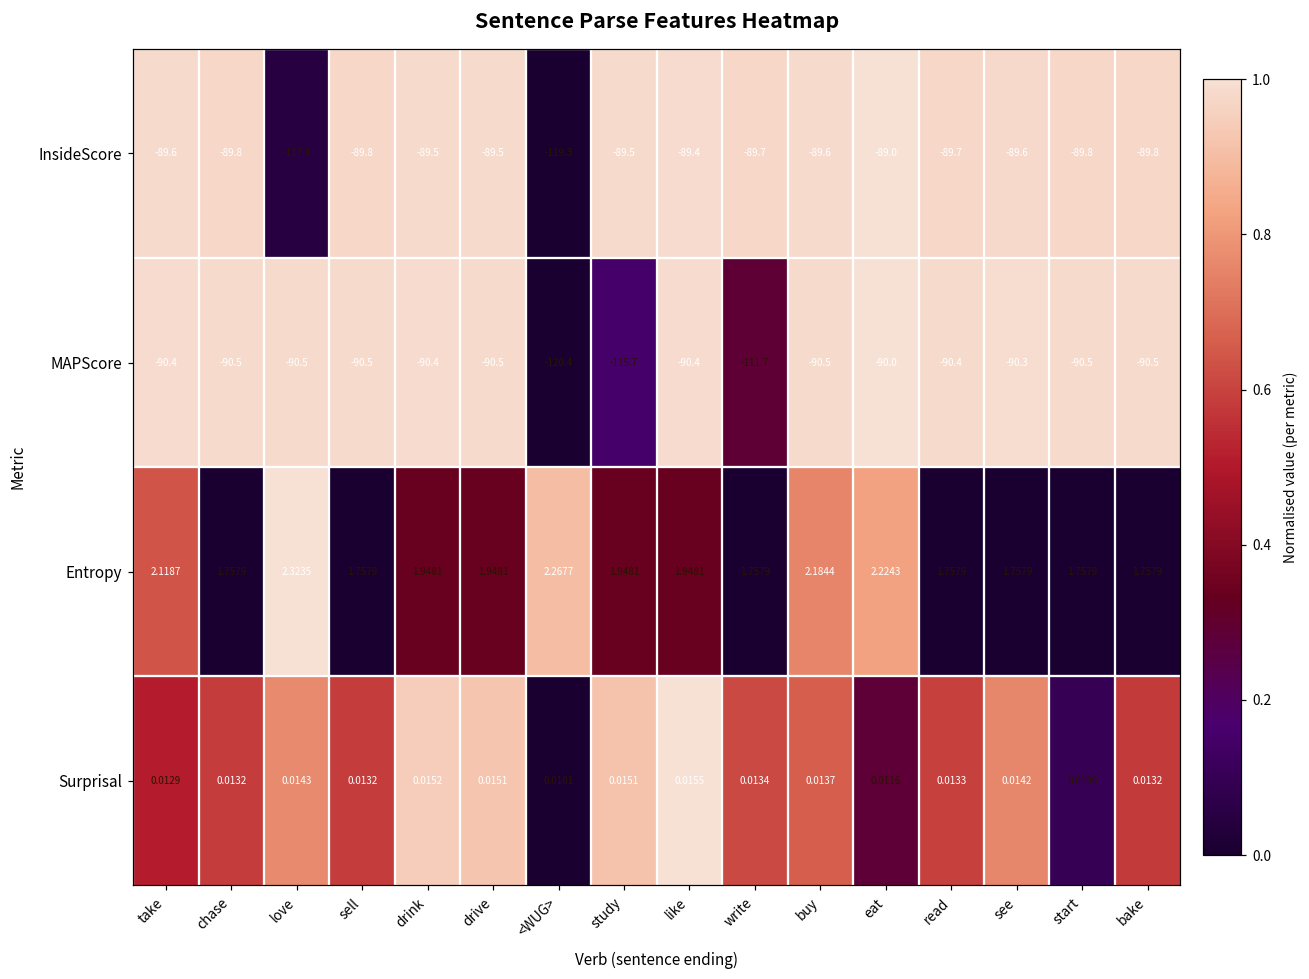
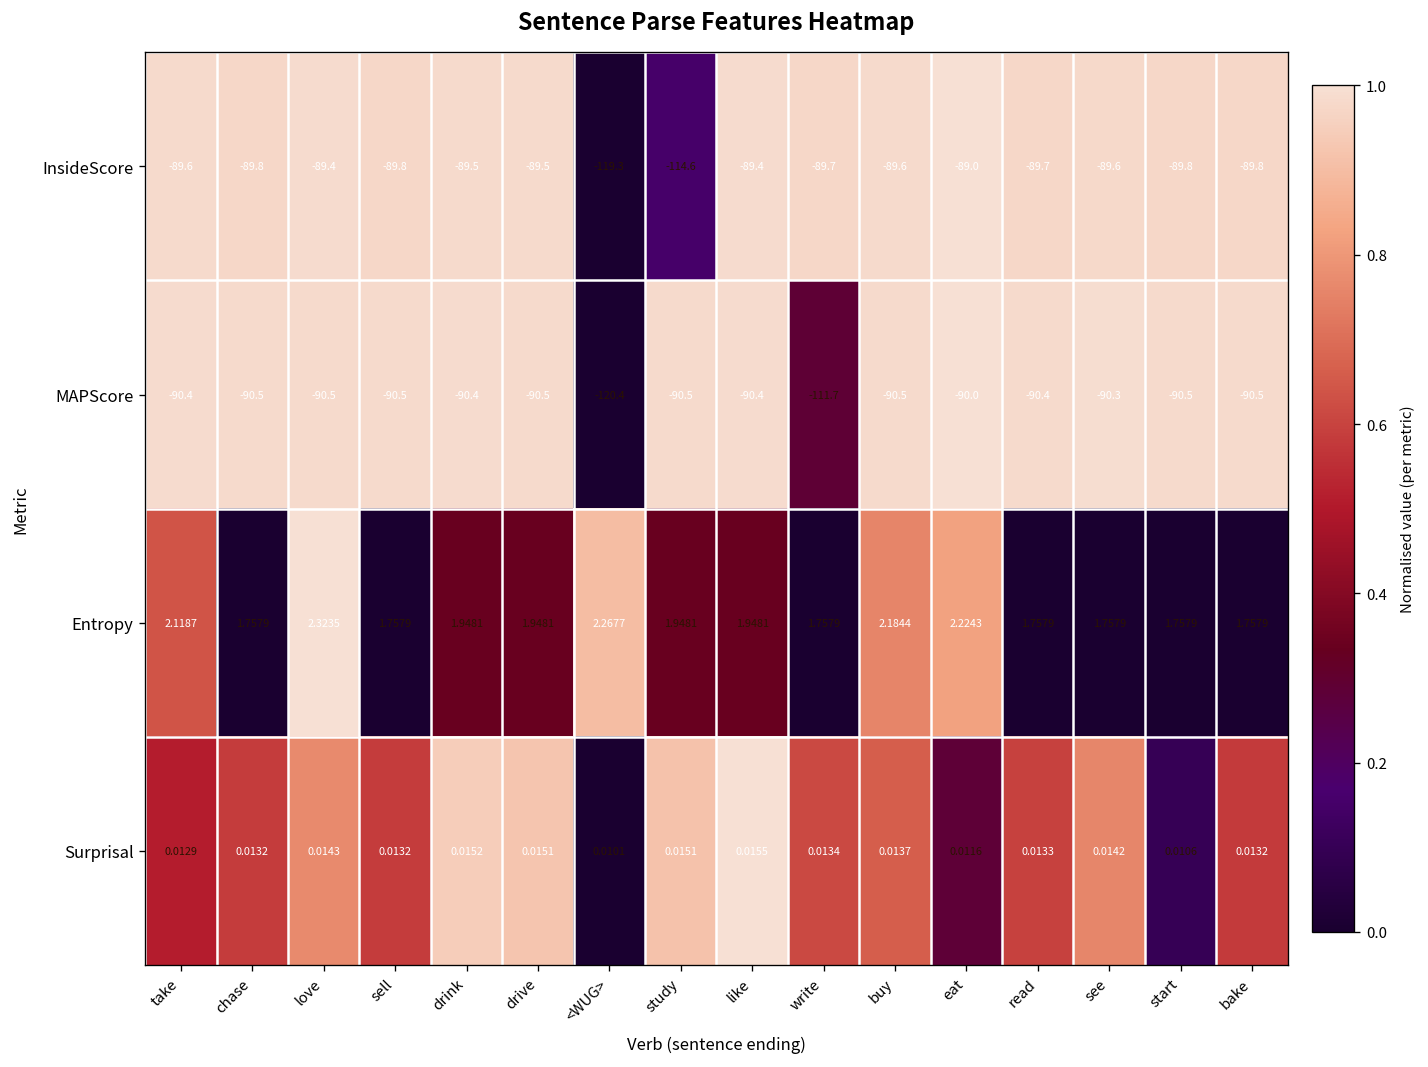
InsideScore, love: -117.8 -> -89.4
InsideScore, study: -89.5 -> -114.6
MAPScore, study: -115.7 -> -90.5
